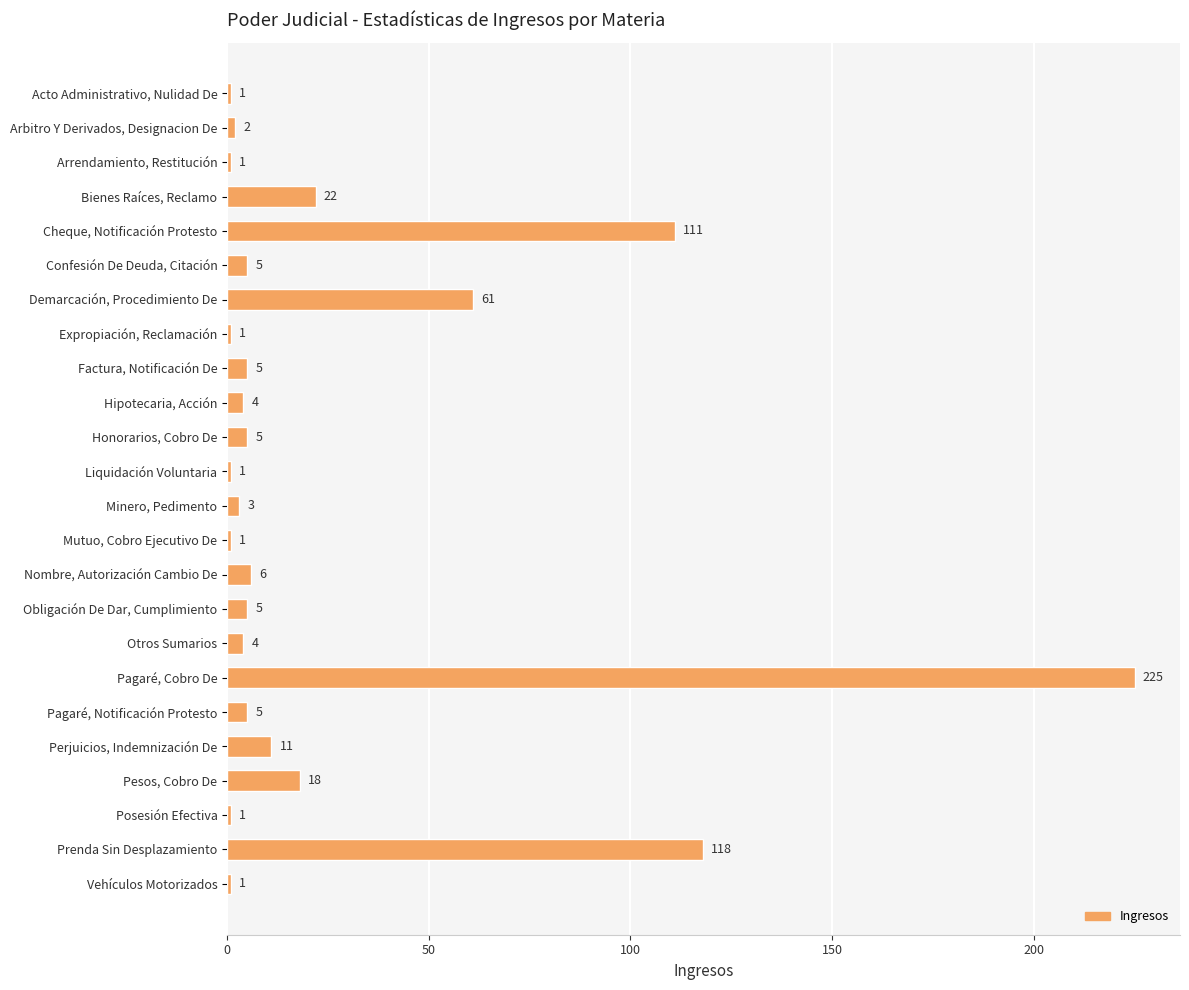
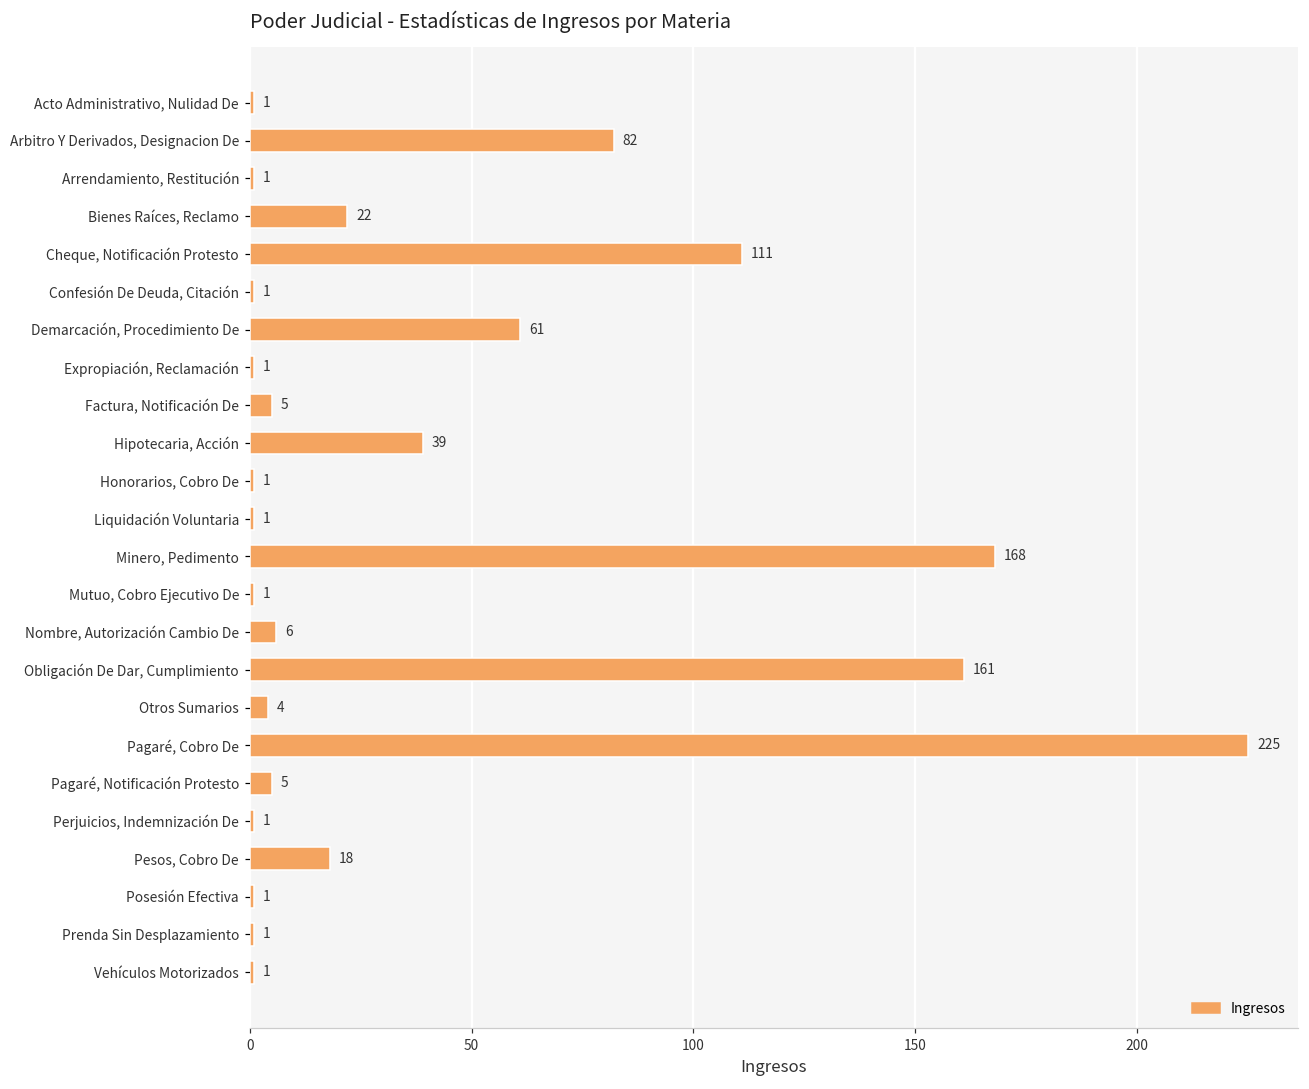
Arbitro Y Derivados, Designacion De: 2 -> 82
Confesión De Deuda, Citación: 5 -> 1
Hipotecaria, Acción: 4 -> 39
Honorarios, Cobro De: 5 -> 1
Minero, Pedimento: 3 -> 168
Obligación De Dar, Cumplimiento: 5 -> 161
Perjuicios, Indemnización De: 11 -> 1
Prenda Sin Desplazamiento: 118 -> 1
